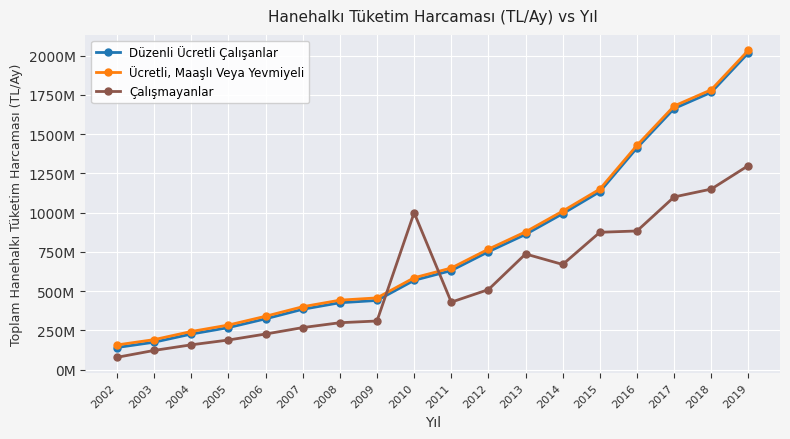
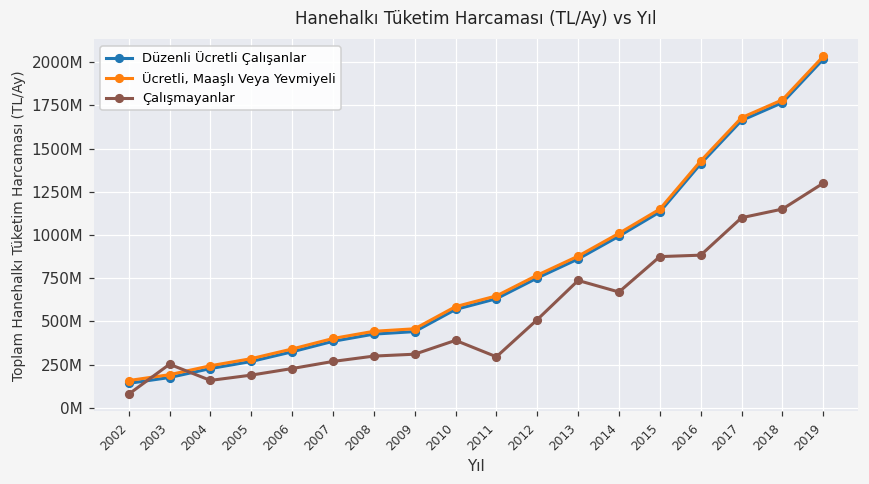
Çalışmayanlar, 2003: 120000000 -> 250000000
Çalışmayanlar, 2010: 1000000000 -> 390000000
Çalışmayanlar, 2011: 430000000 -> 300000000
